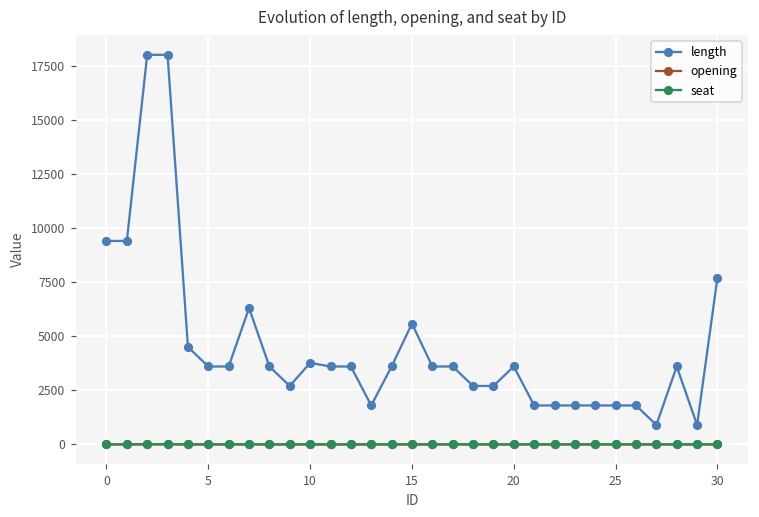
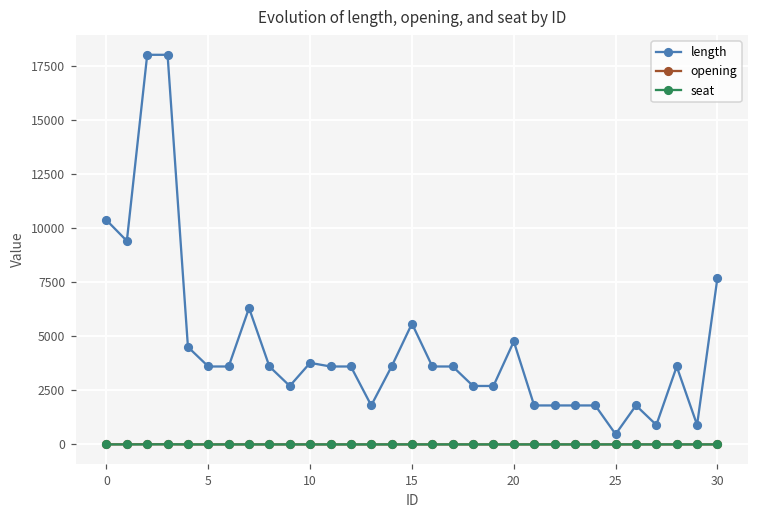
length, 0: 9400 -> 10400
length, 20: 3600 -> 4800
length, 25: 1800 -> 500
